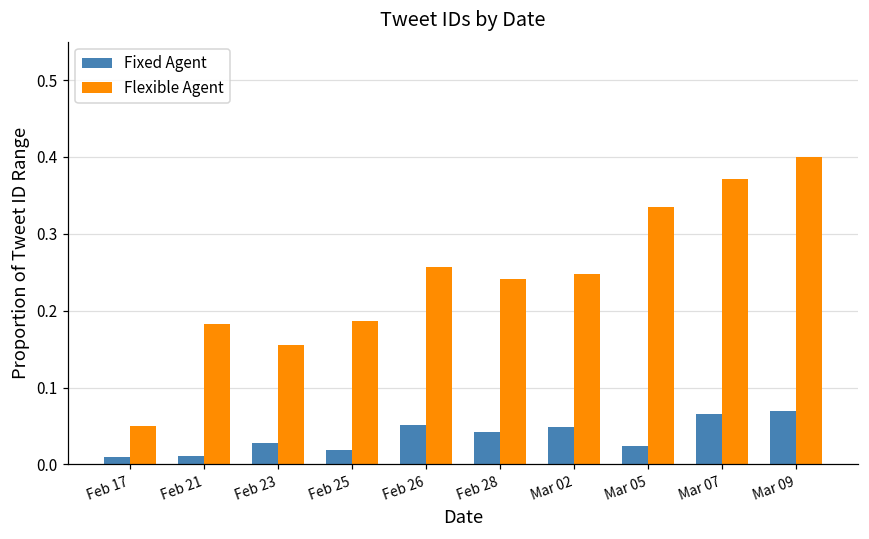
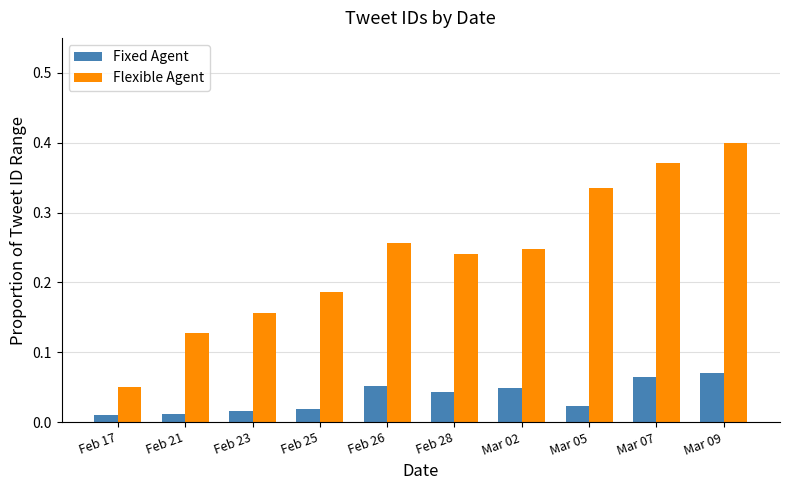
Flexible Agent, Feb 21: 0.18 -> 0.13
Fixed Agent, Feb 23: 0.03 -> 0.02
